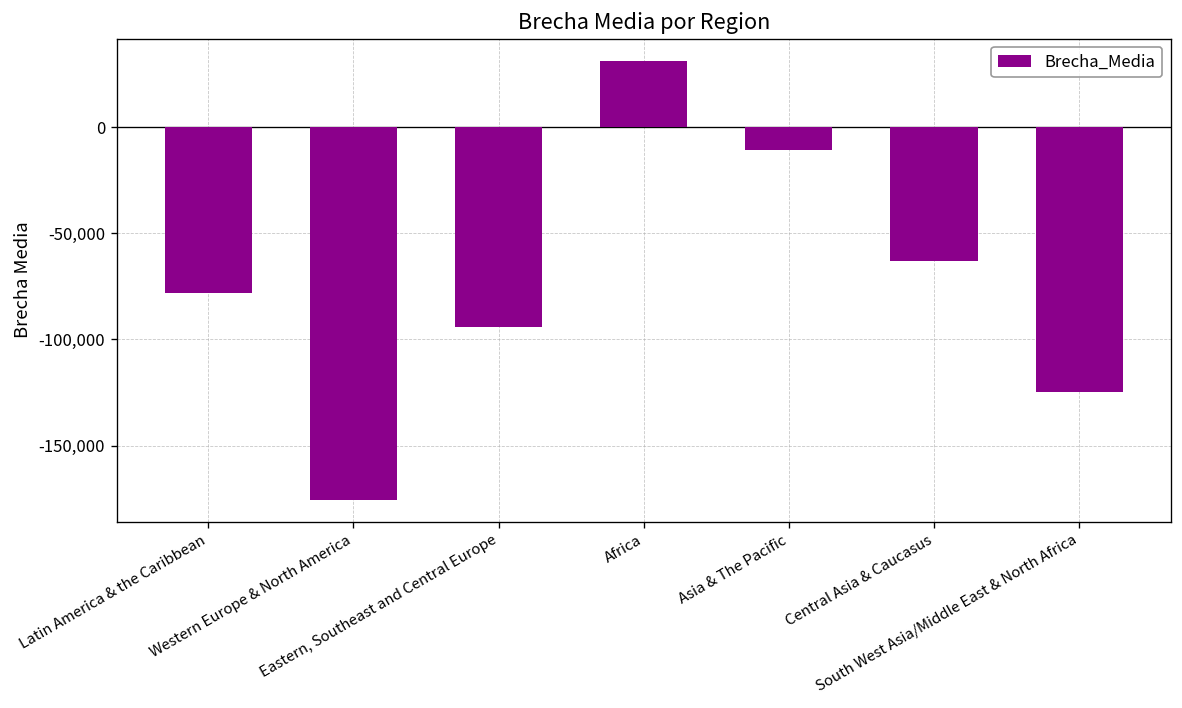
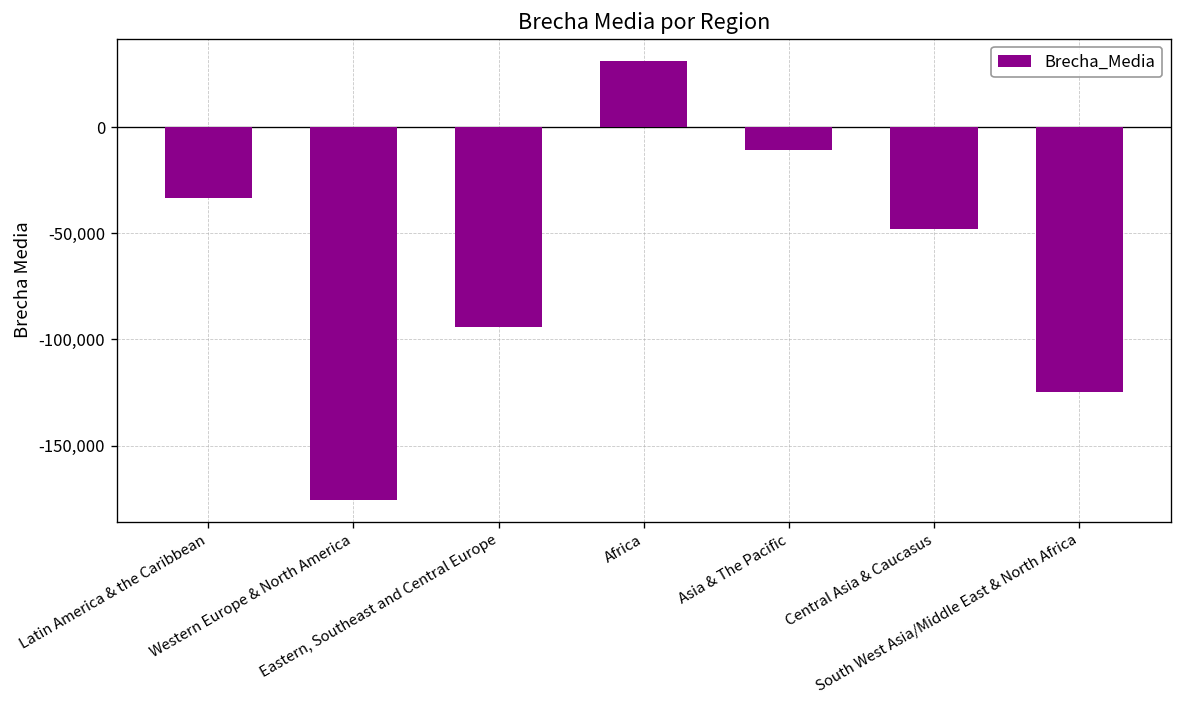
Latin America & the Caribbean: -78,000 -> -33,000
Central Asia & Caucasus: -63,000 -> -48,000
